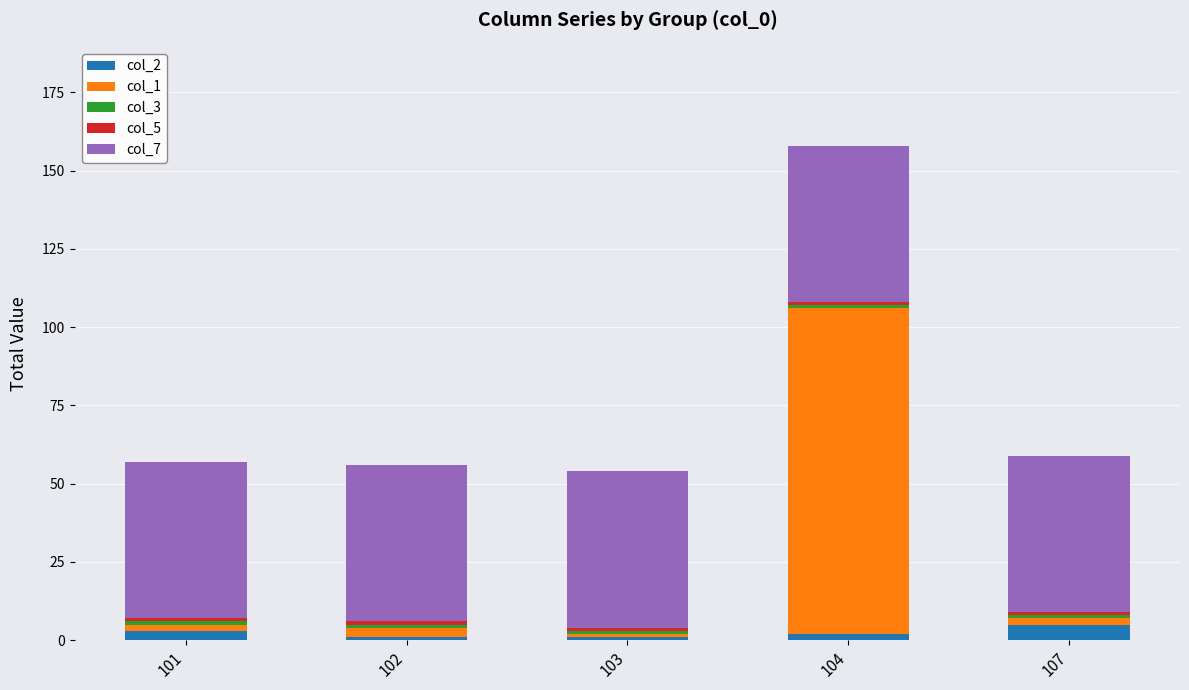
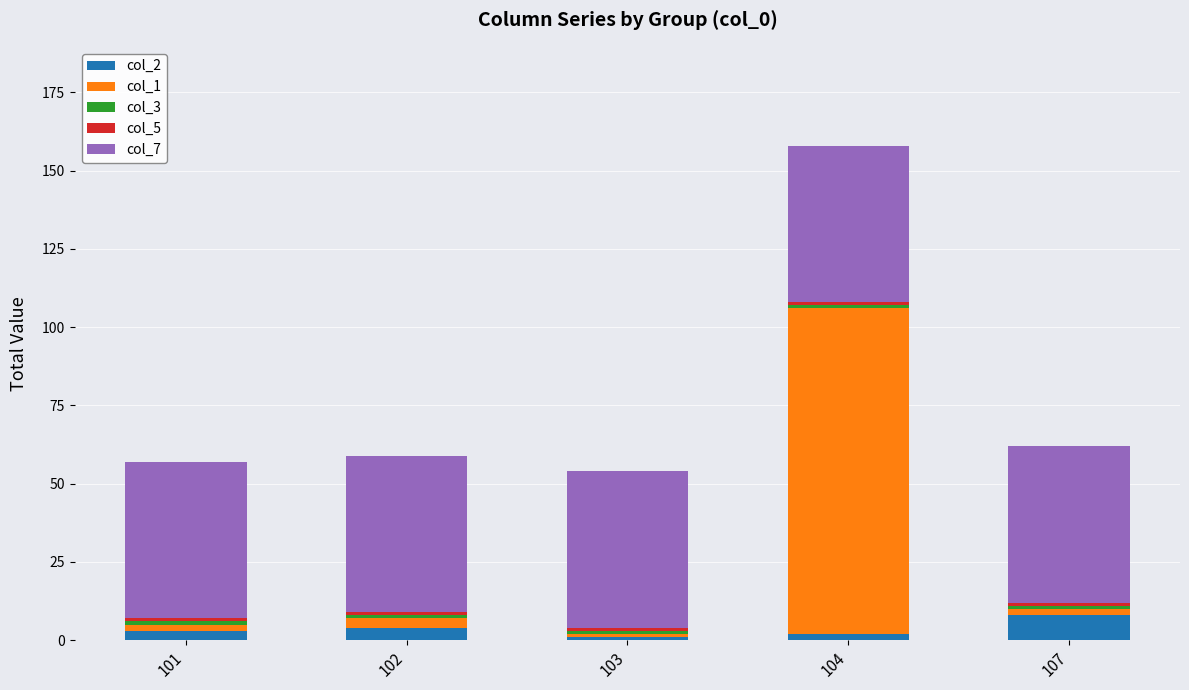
col_2, 102: 1 -> 4
col_2, 107: 5 -> 8
